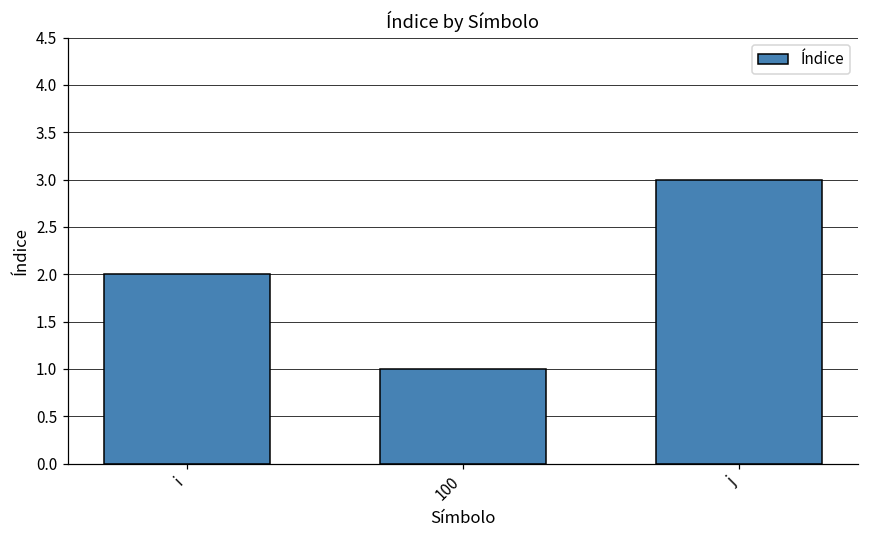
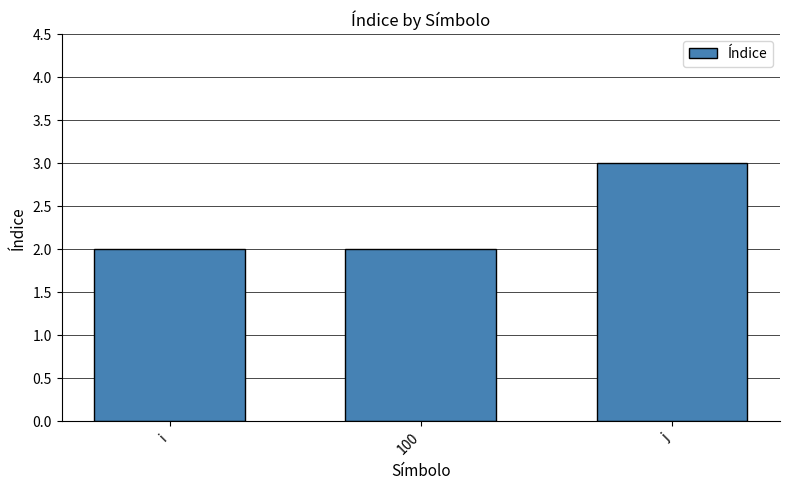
100: 1 -> 2
